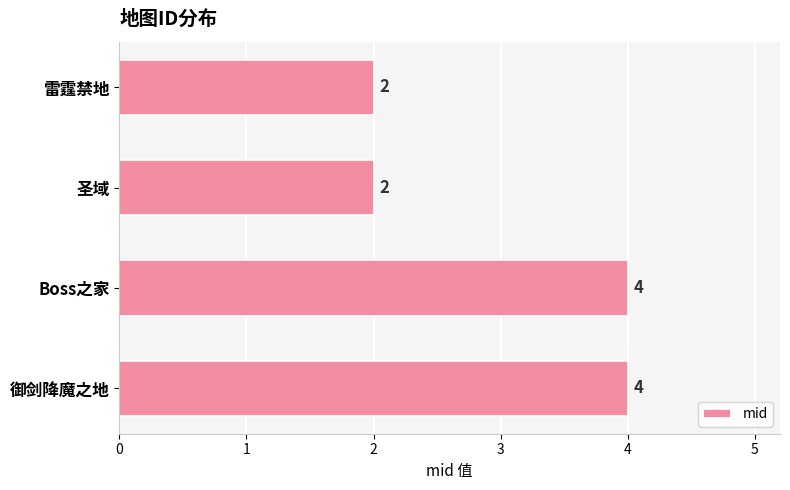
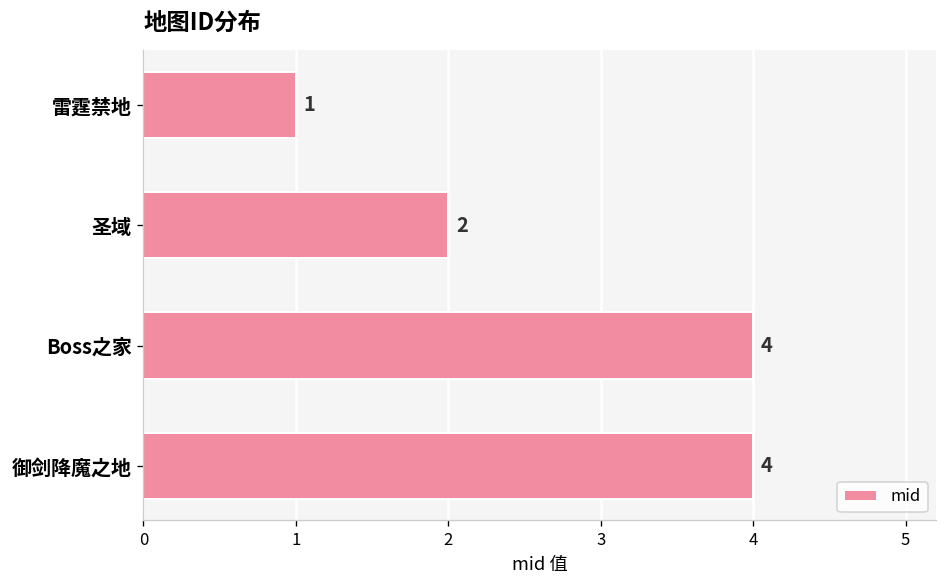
雷霆禁地: 2 -> 1
